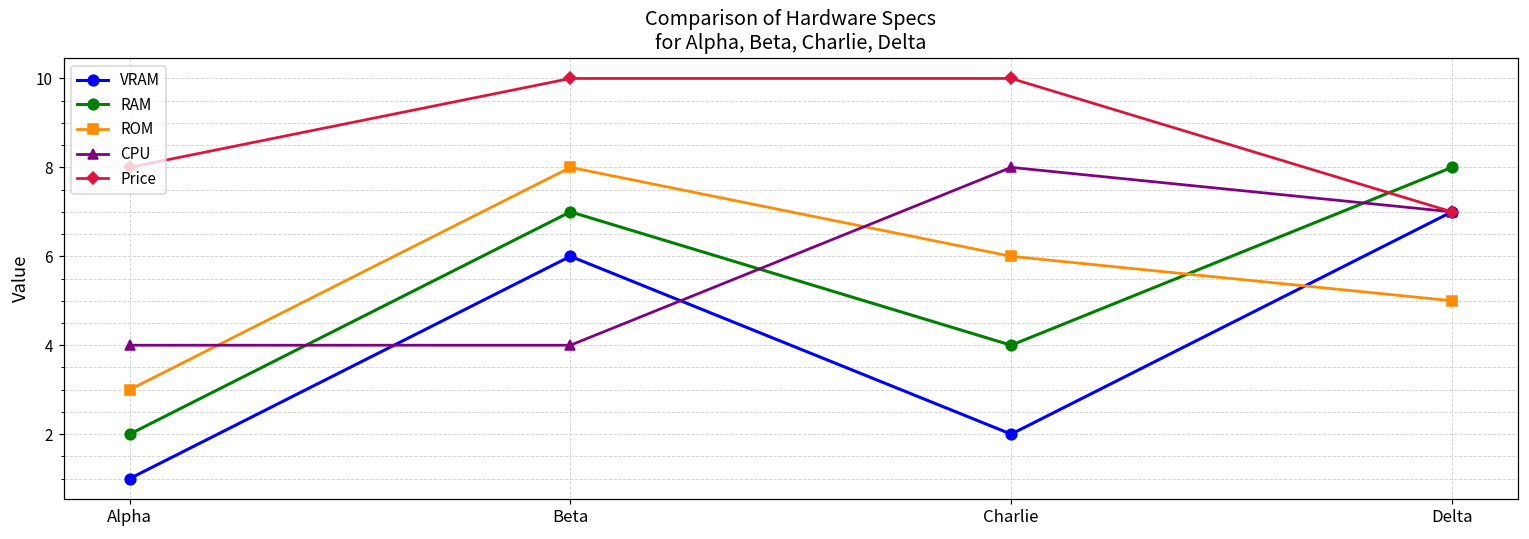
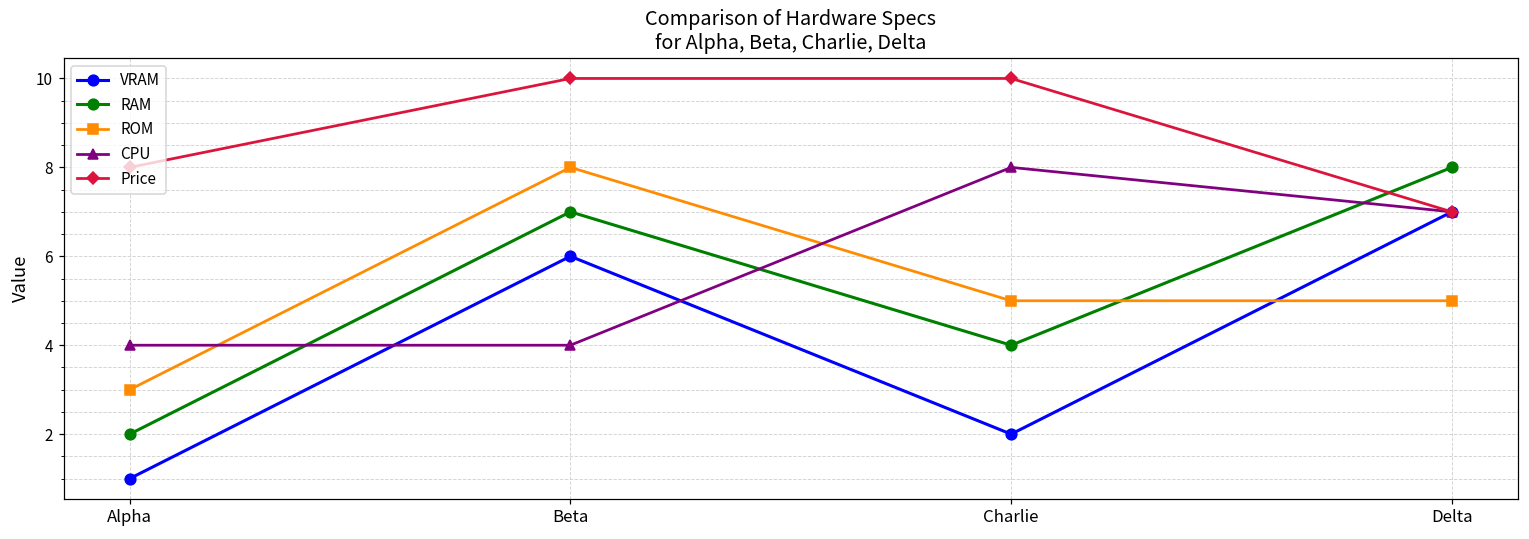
ROM, Charlie: 6 -> 5
